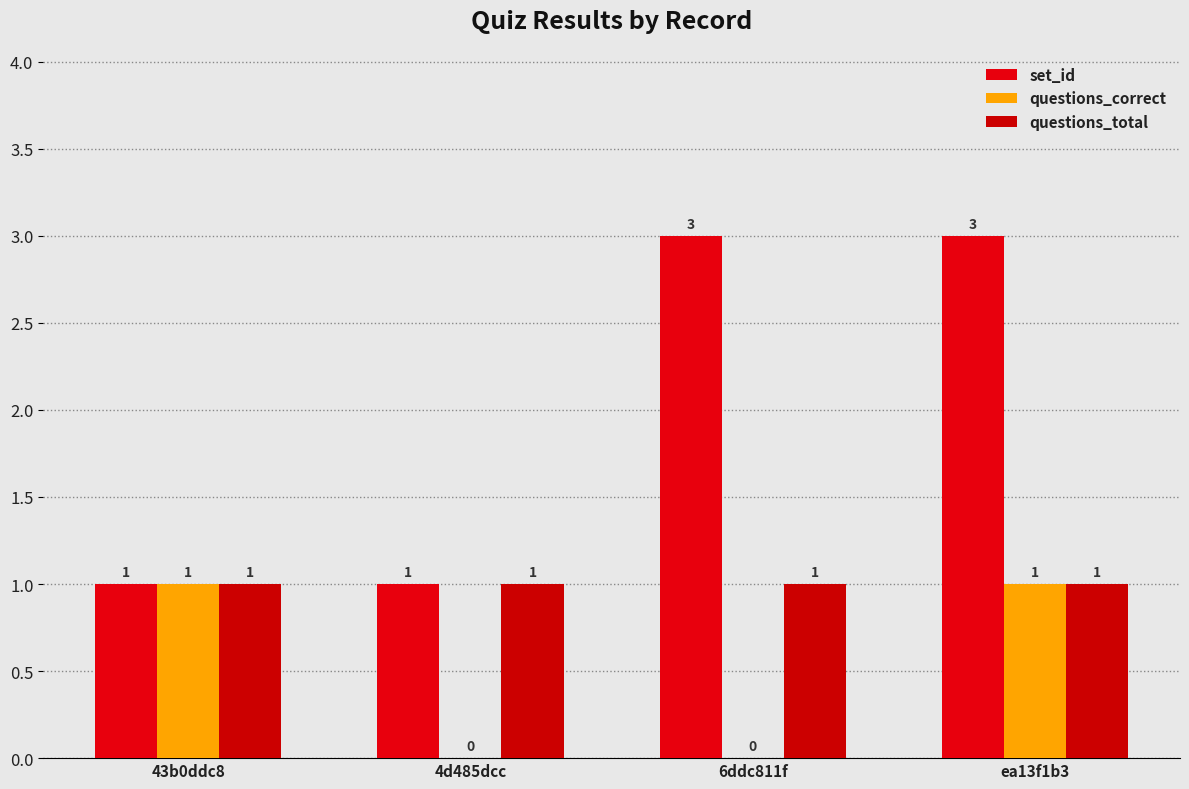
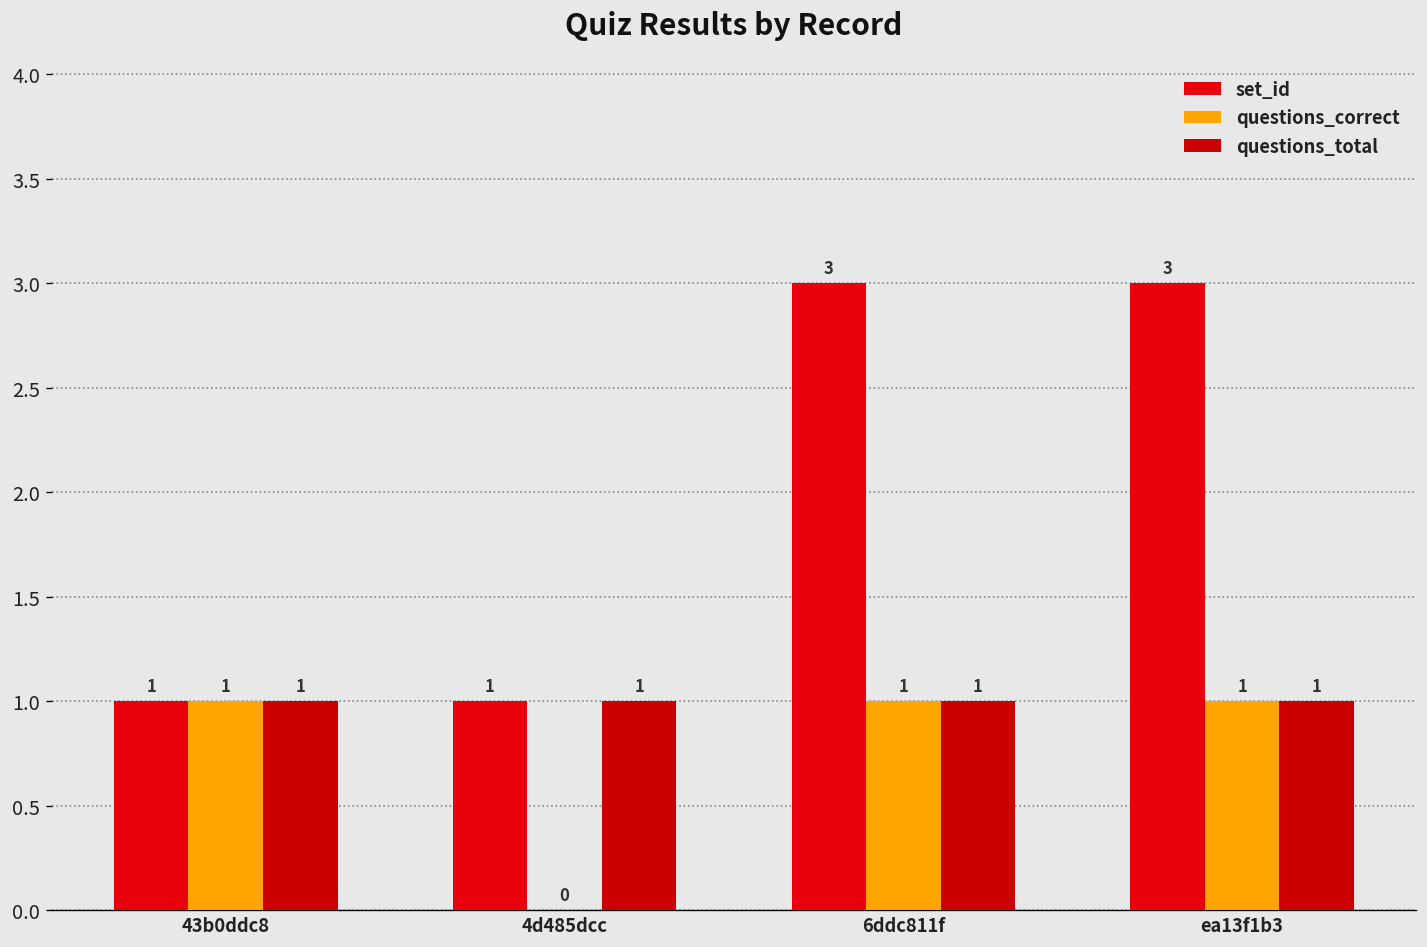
questions_correct, 6ddc811f: 0 -> 1
